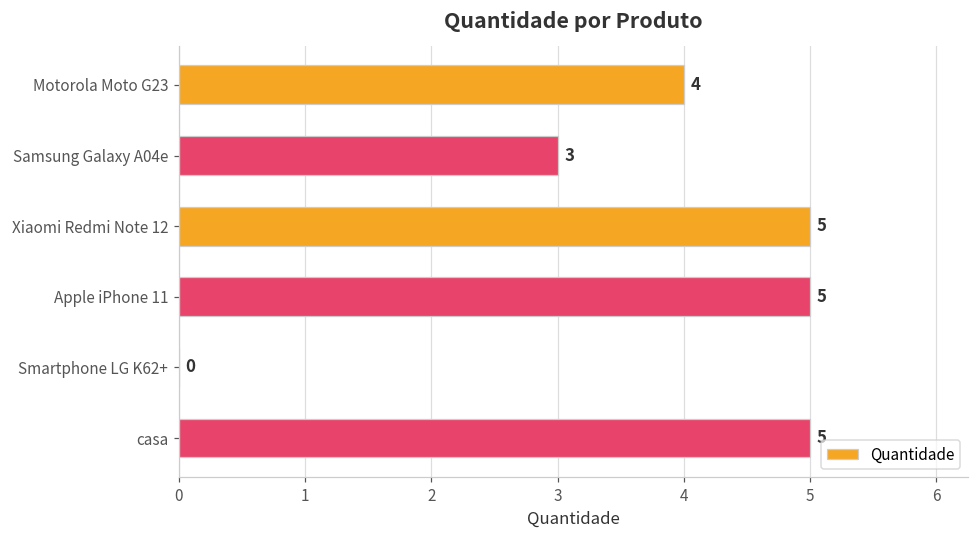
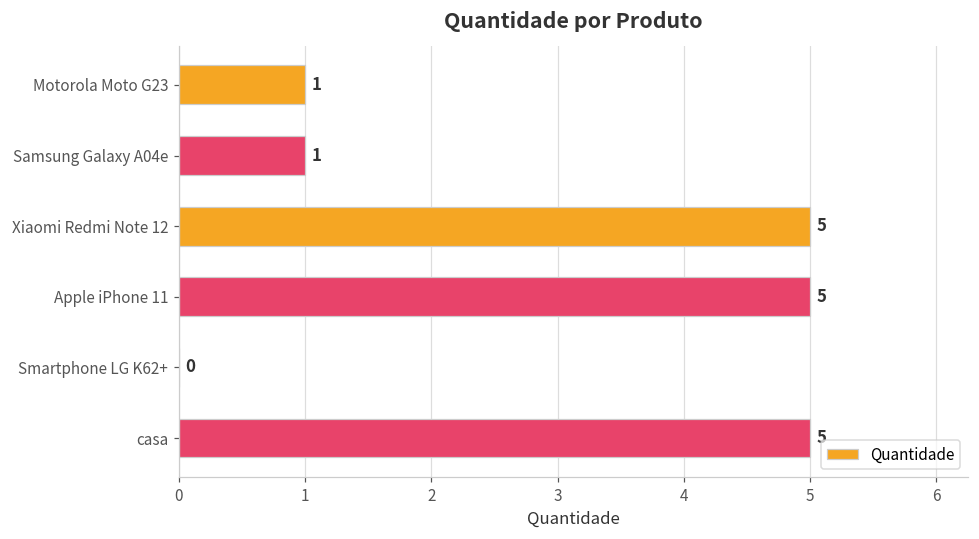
Motorola Moto G23: 4 -> 1
Samsung Galaxy A04e: 3 -> 1
